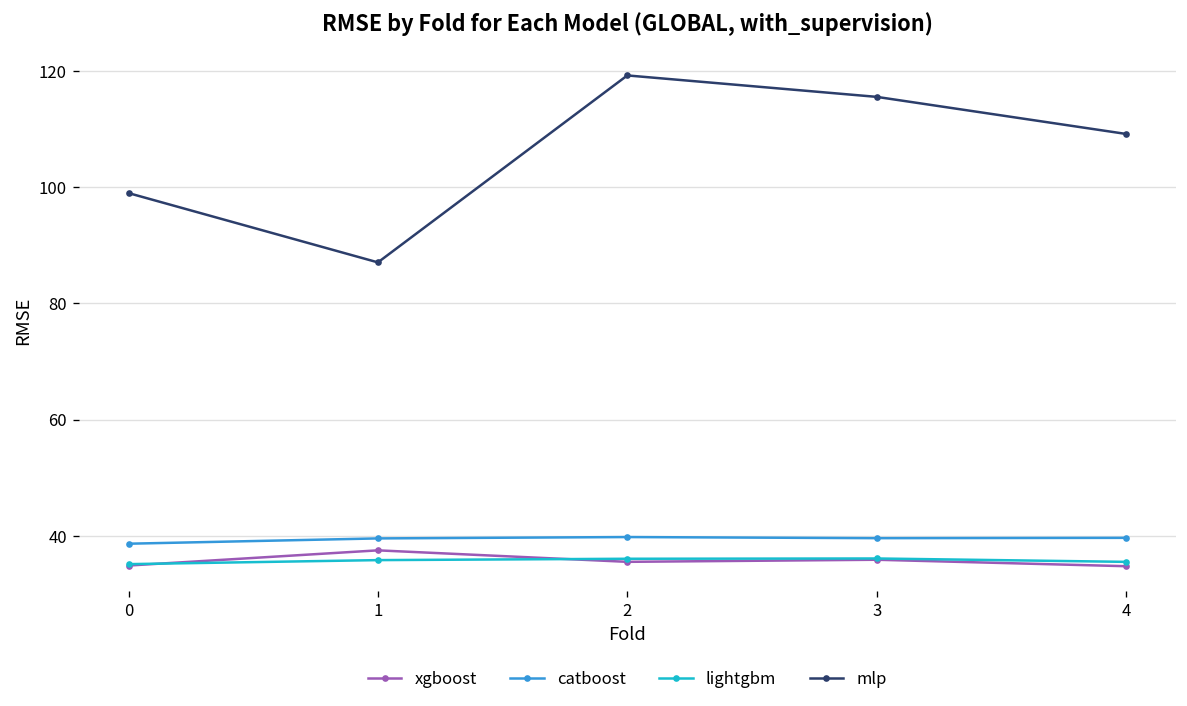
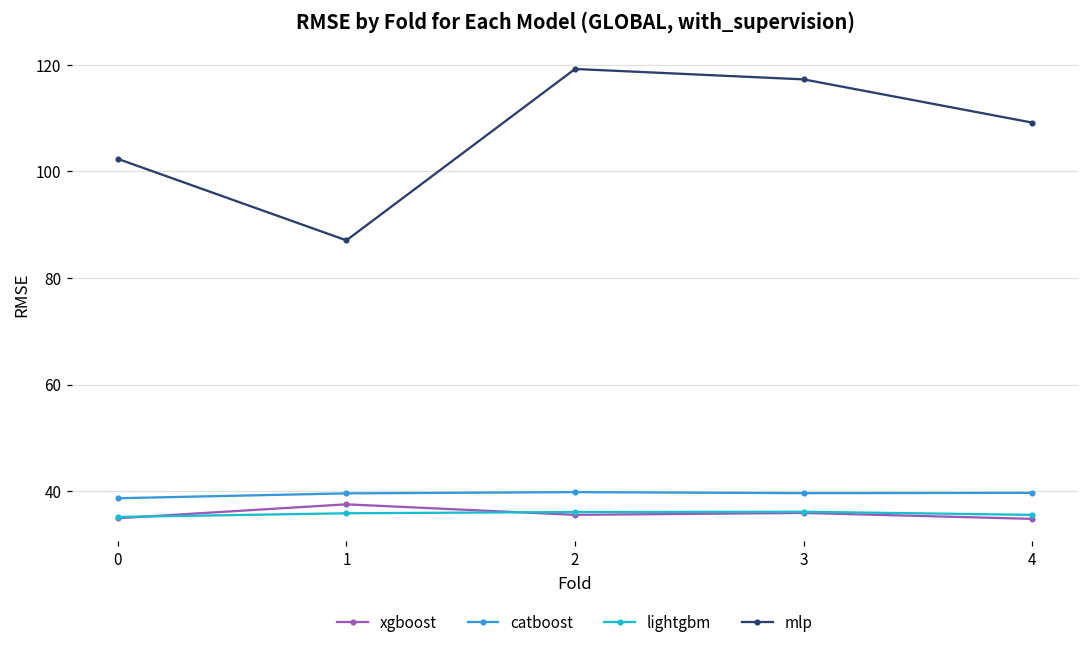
mlp, 0: 99 -> 102
mlp, 3: 116 -> 117
